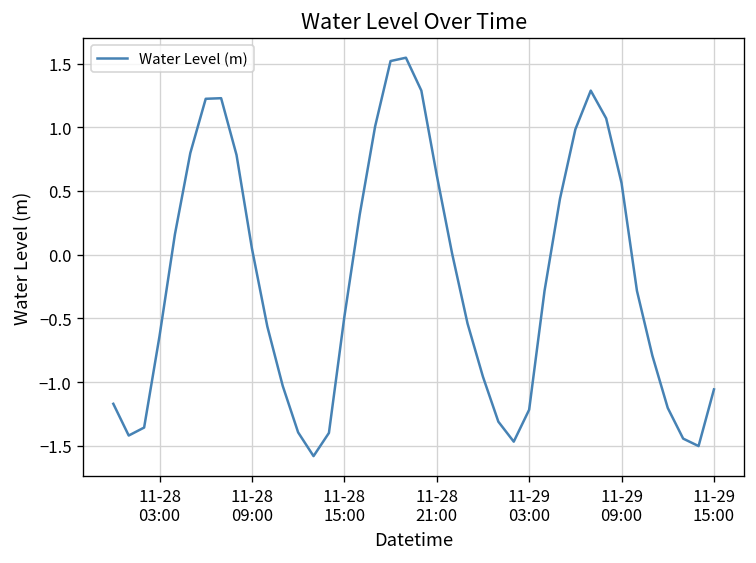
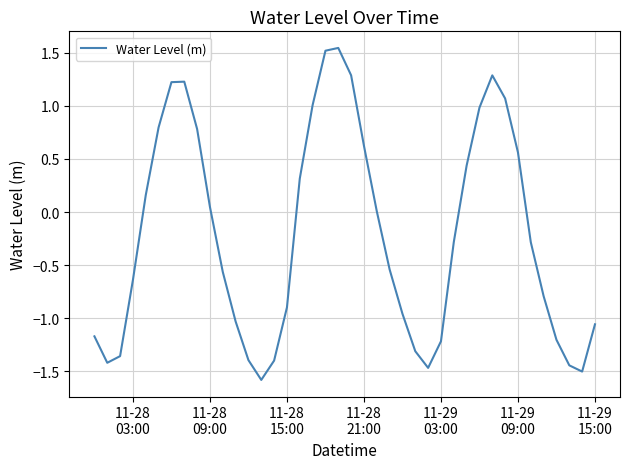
11-28 15:00: -0.49 -> -0.90
